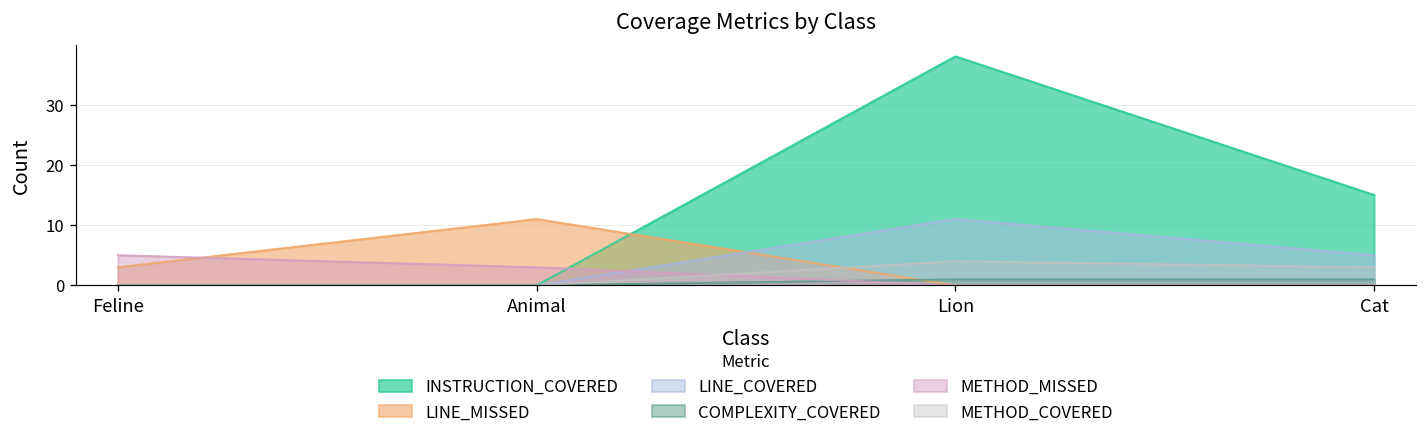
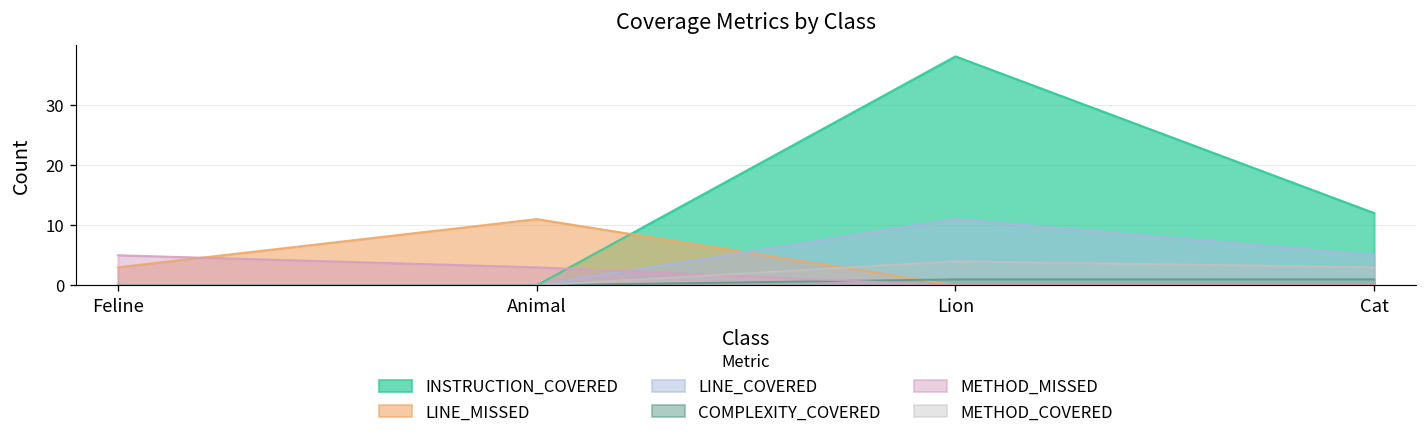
INSTRUCTION_COVERED, Cat: 15 -> 12
